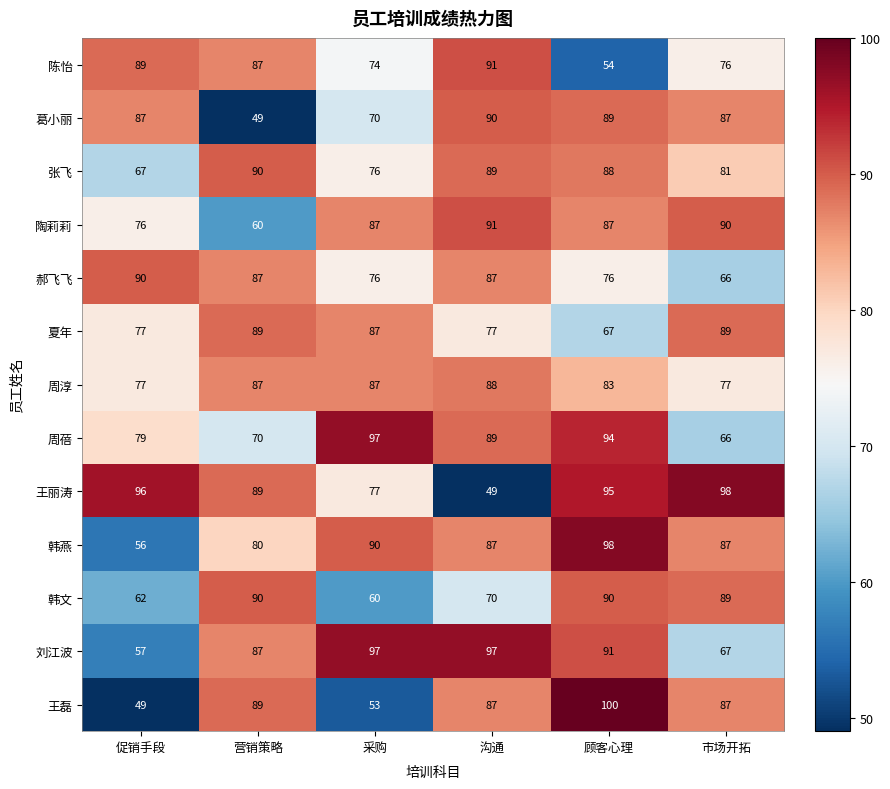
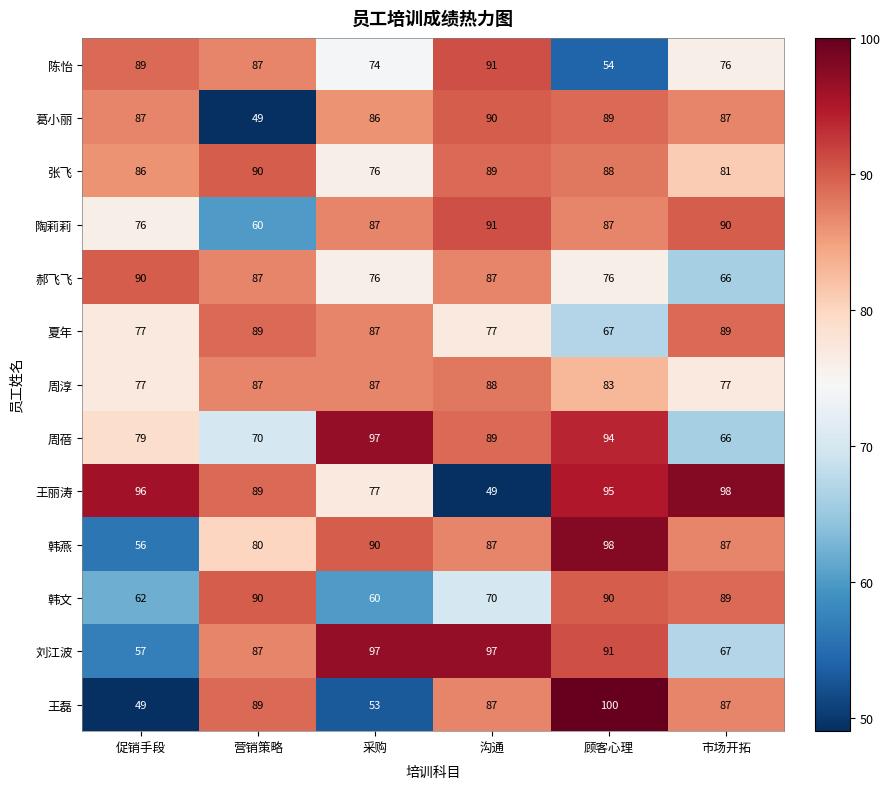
葛小丽, 采购: 70 -> 86
张飞, 促销手段: 67 -> 86
